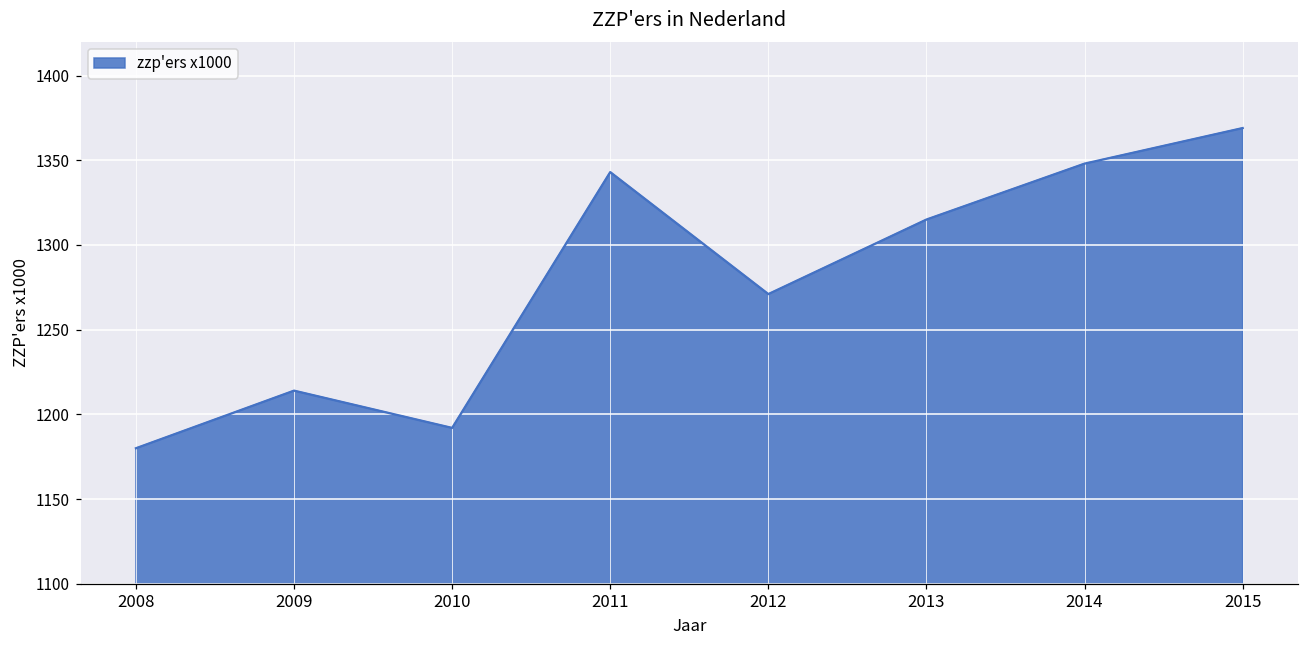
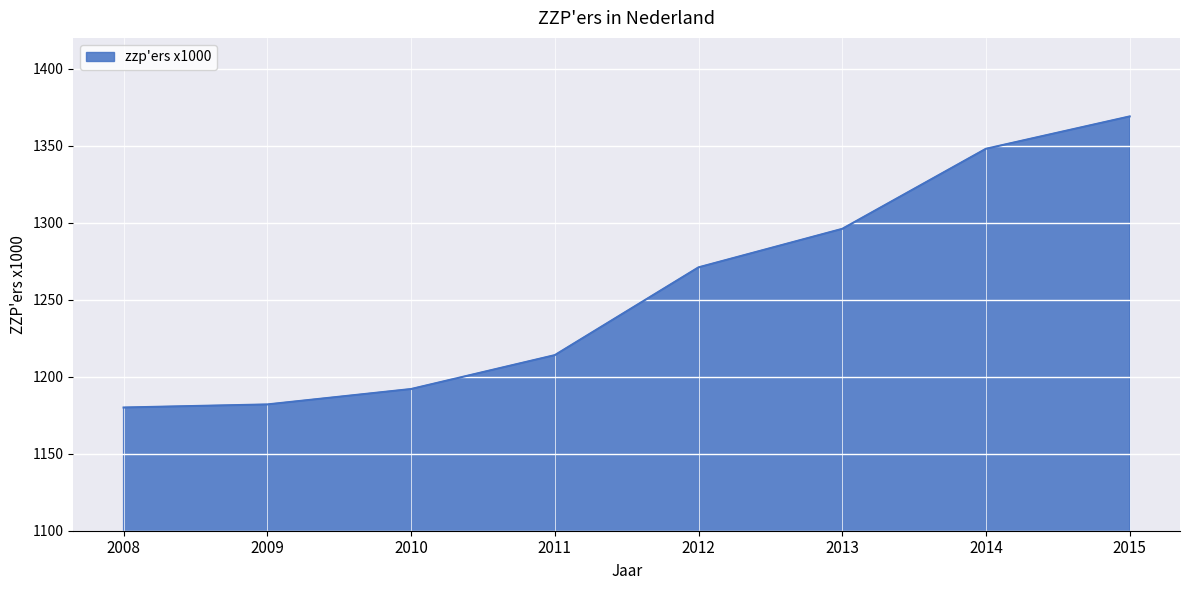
2009: 1214 -> 1182
2011: 1343 -> 1214
2013: 1315 -> 1296
